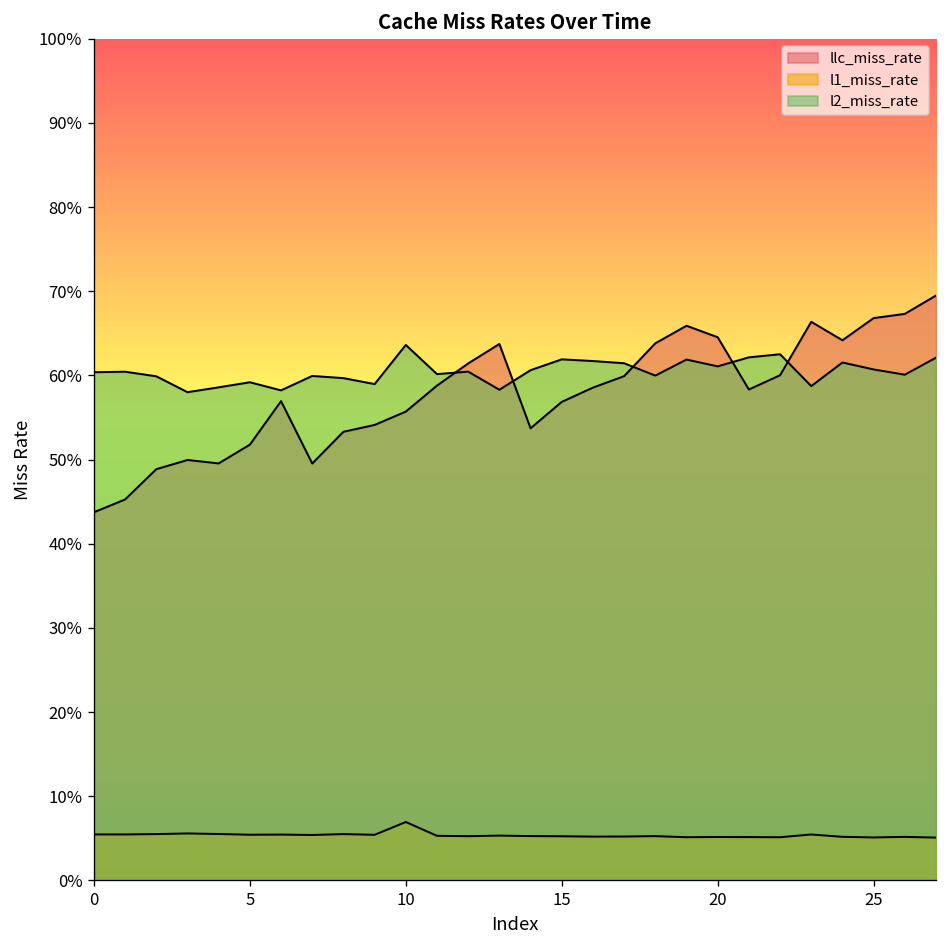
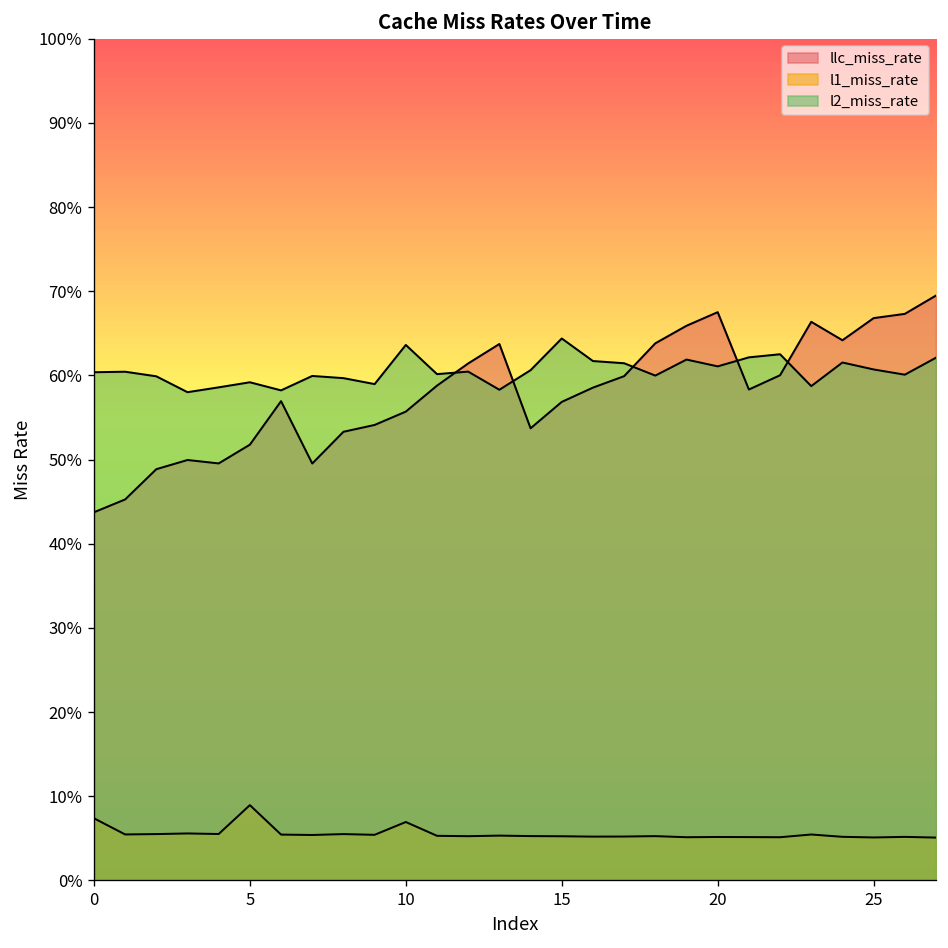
l1_miss_rate, 0: 5% -> 7%
l1_miss_rate, 5: 5% -> 9%
l2_miss_rate, 15: 62% -> 64%
llc_miss_rate, 20: 65% -> 68%
